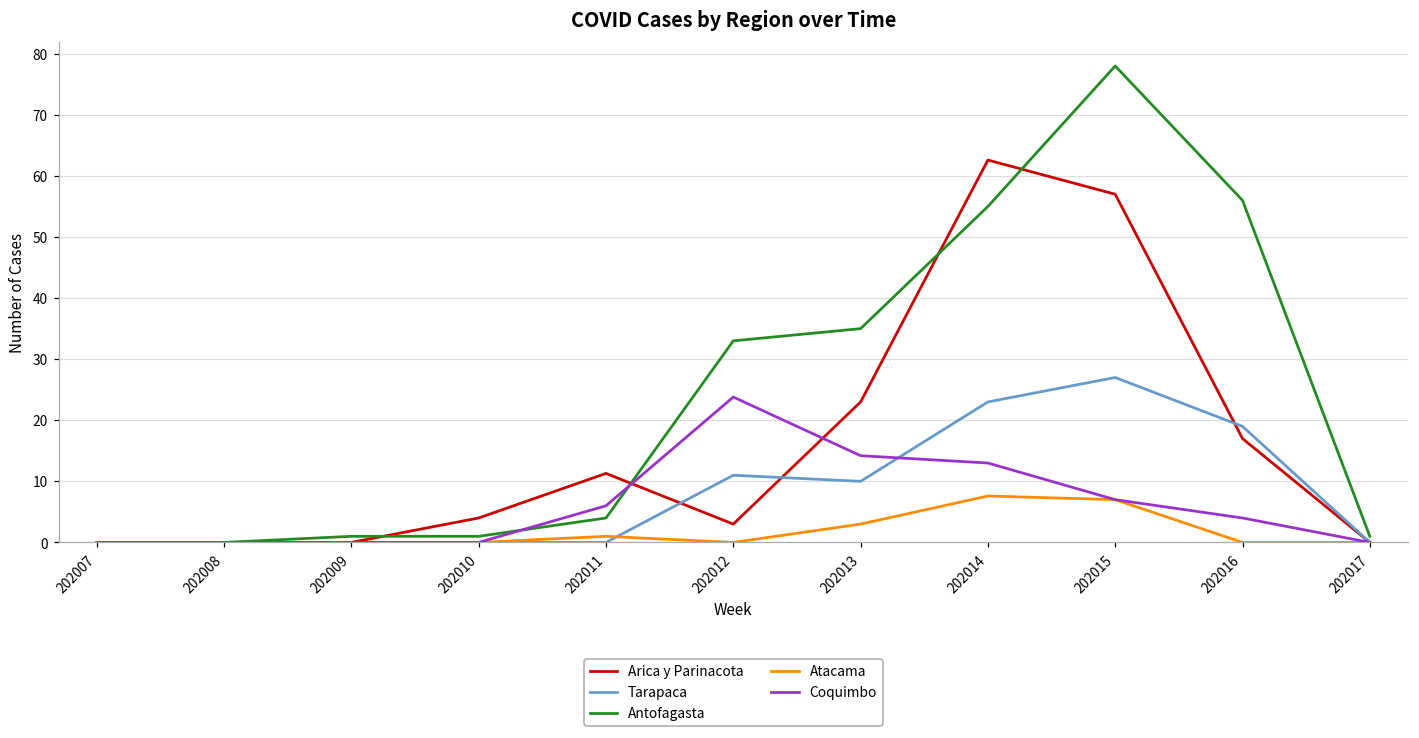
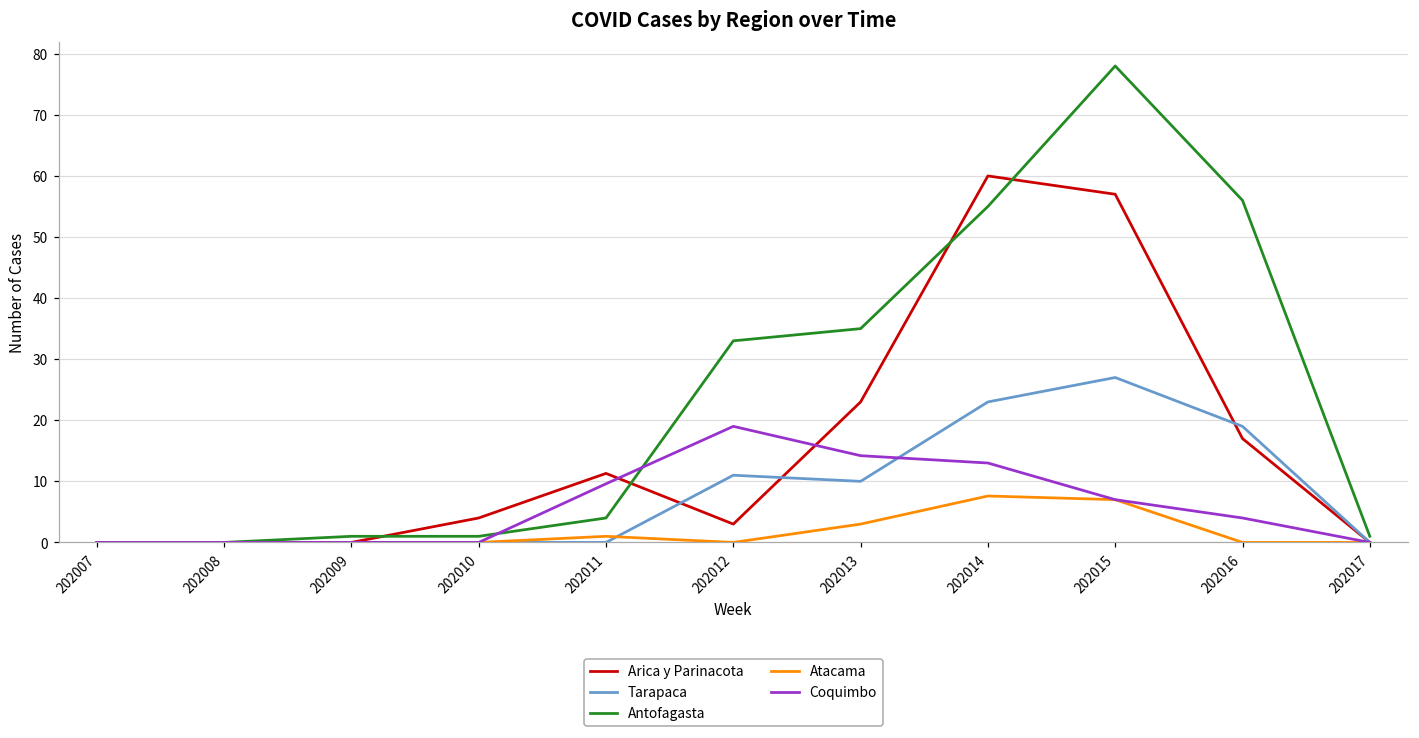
Coquimbo, 202011: 6 -> 10
Coquimbo, 202012: 24 -> 19
Arica y Parinacota, 202014: 63 -> 60
